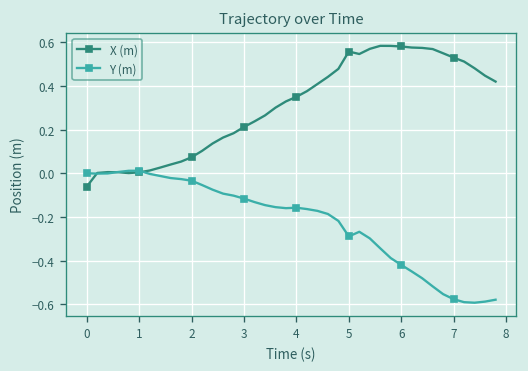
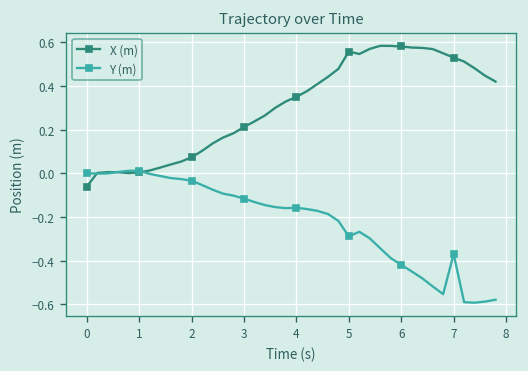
Y (m), 7: -0.58 -> -0.37
